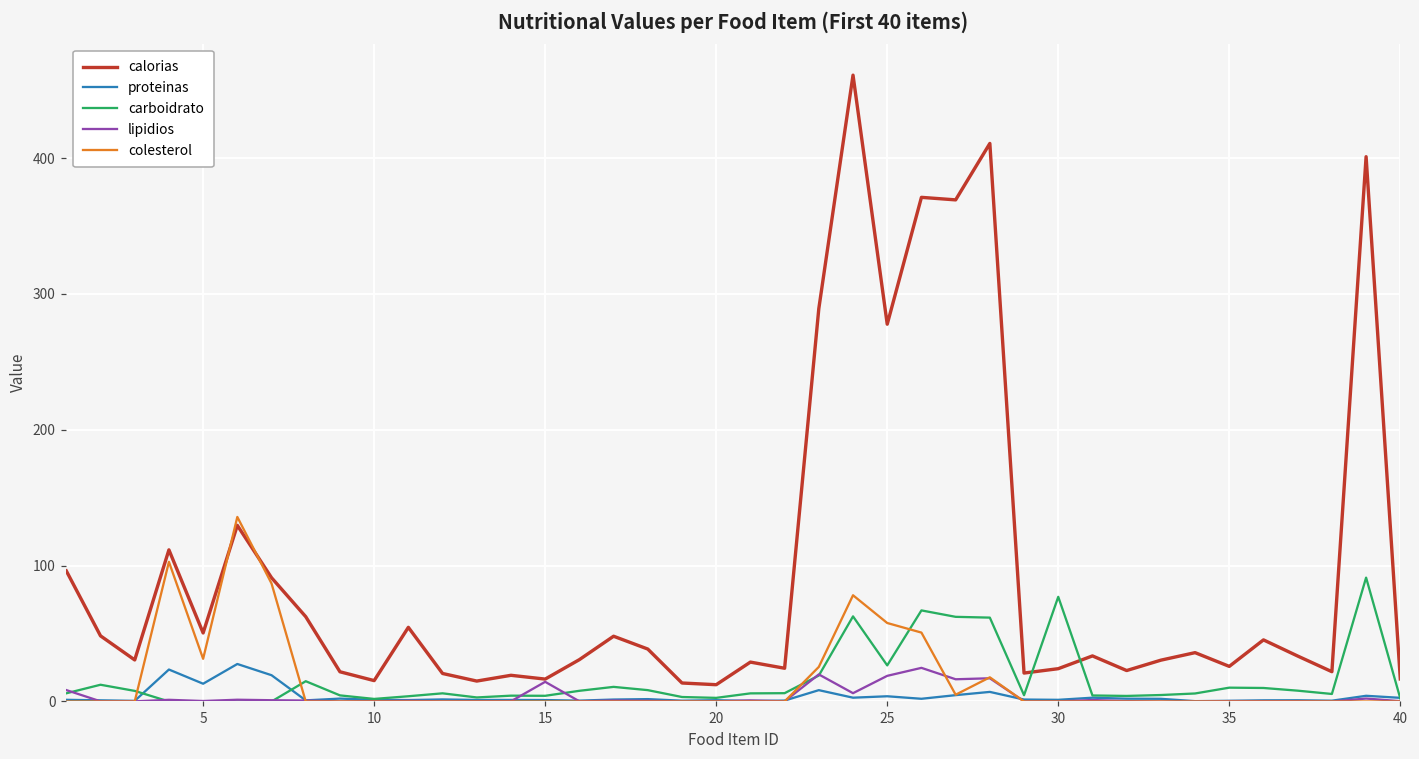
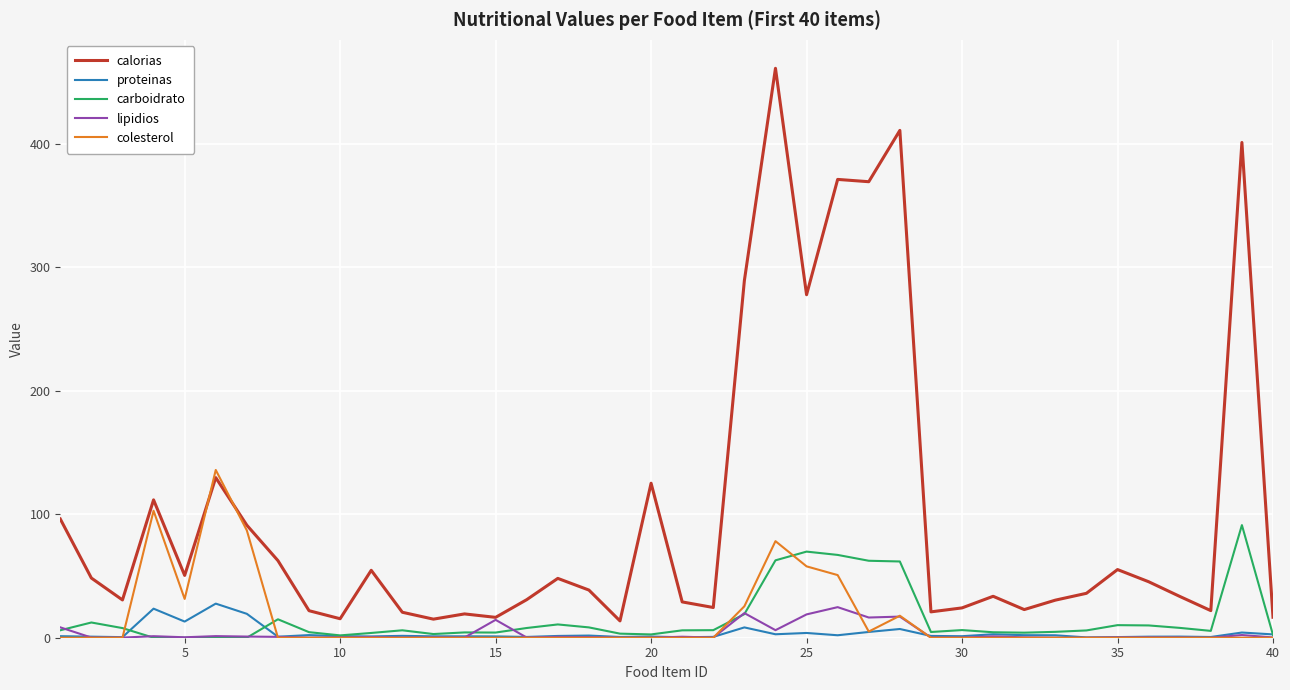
calorias, 20: 12 -> 125
carboidrato, 25: 27 -> 70
carboidrato, 30: 77 -> 6
calorias, 35: 26 -> 55
